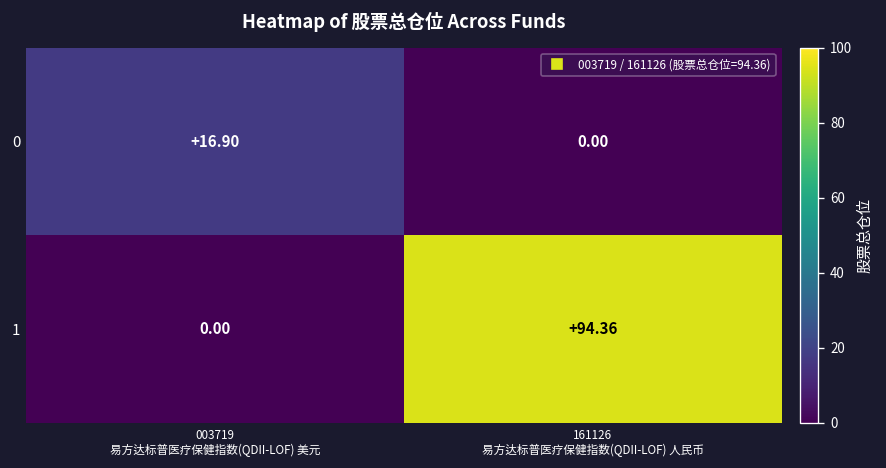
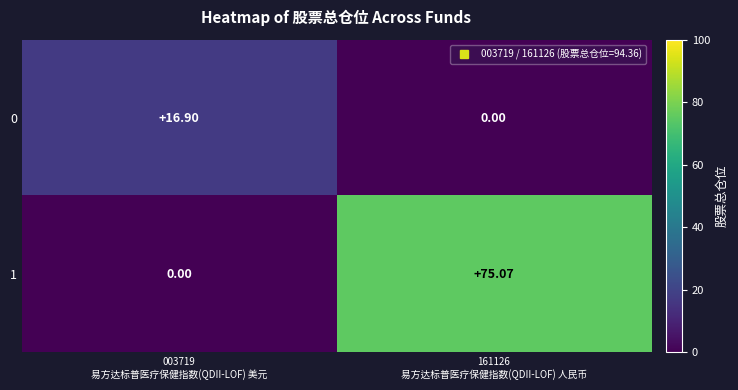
1, 161126 易方达标普医疗保健指数(QDII-LOF) 人民币: +94.36 -> +75.07
